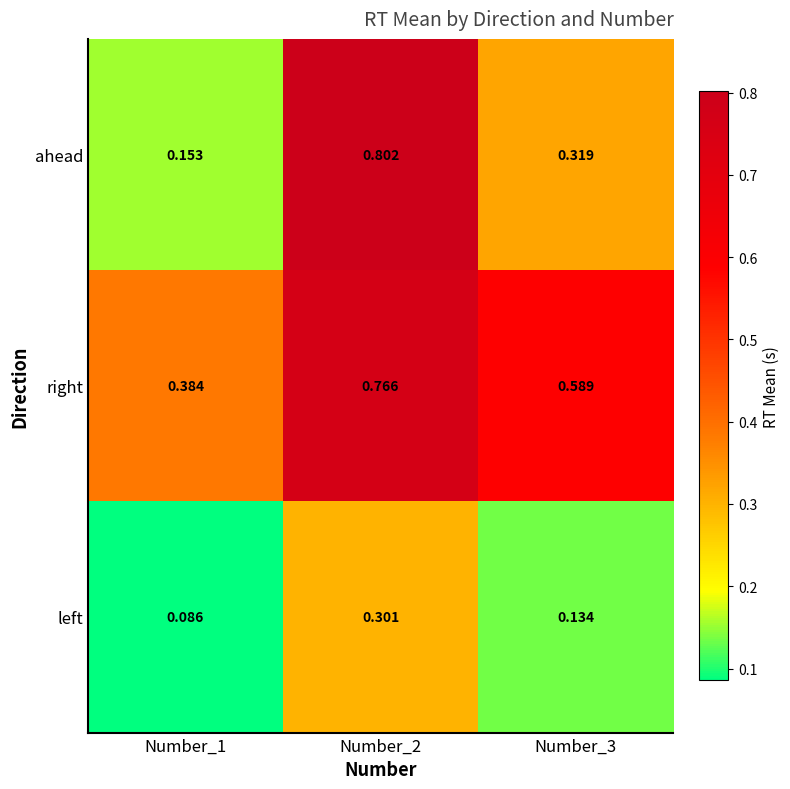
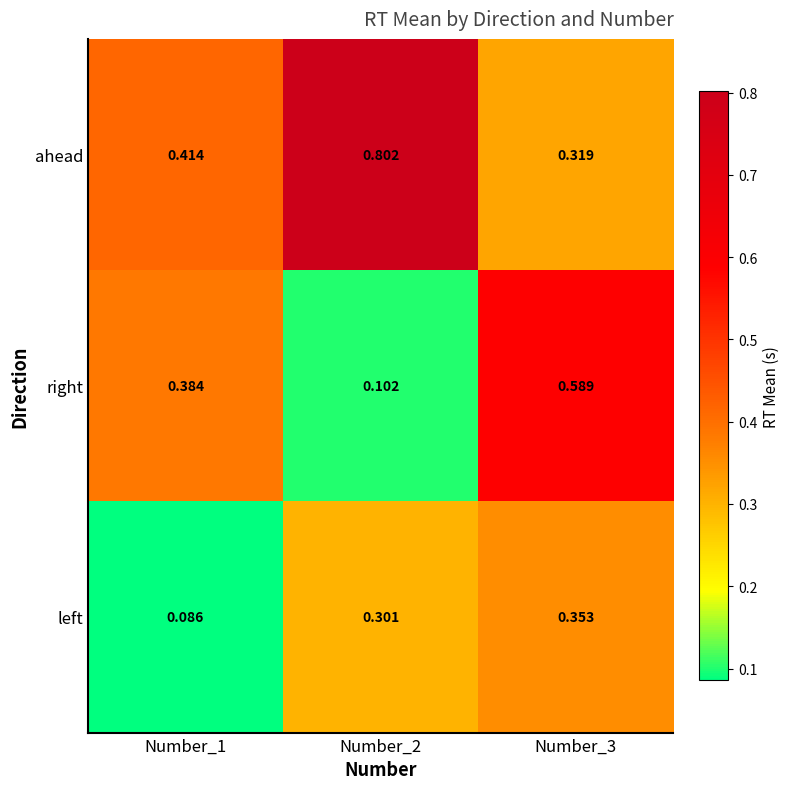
ahead, Number_1: 0.153 -> 0.414
right, Number_2: 0.766 -> 0.102
left, Number_3: 0.134 -> 0.353
